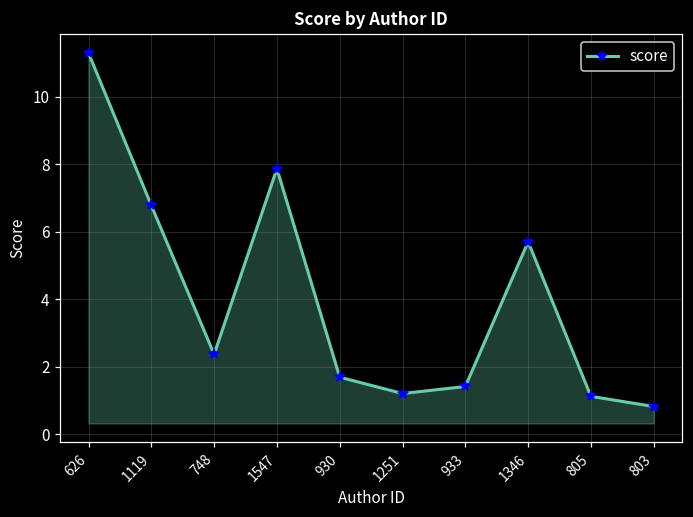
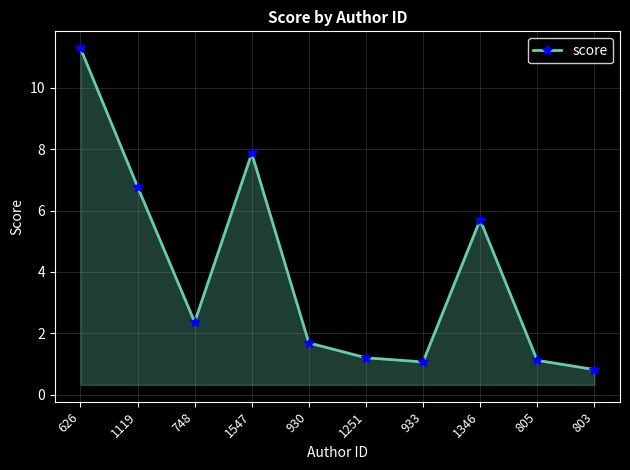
933: 1.4 -> 1.1
